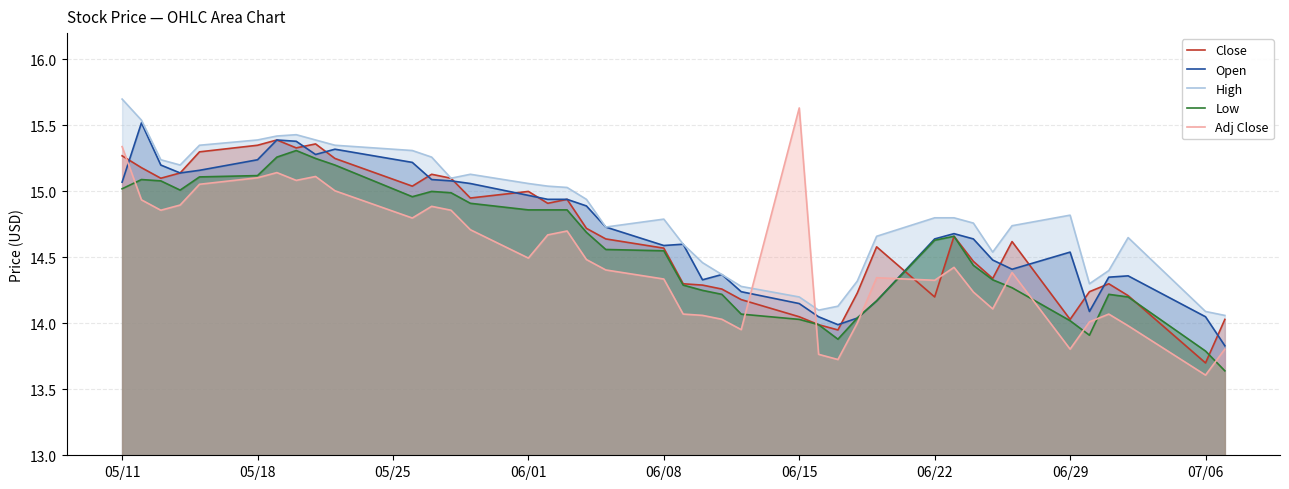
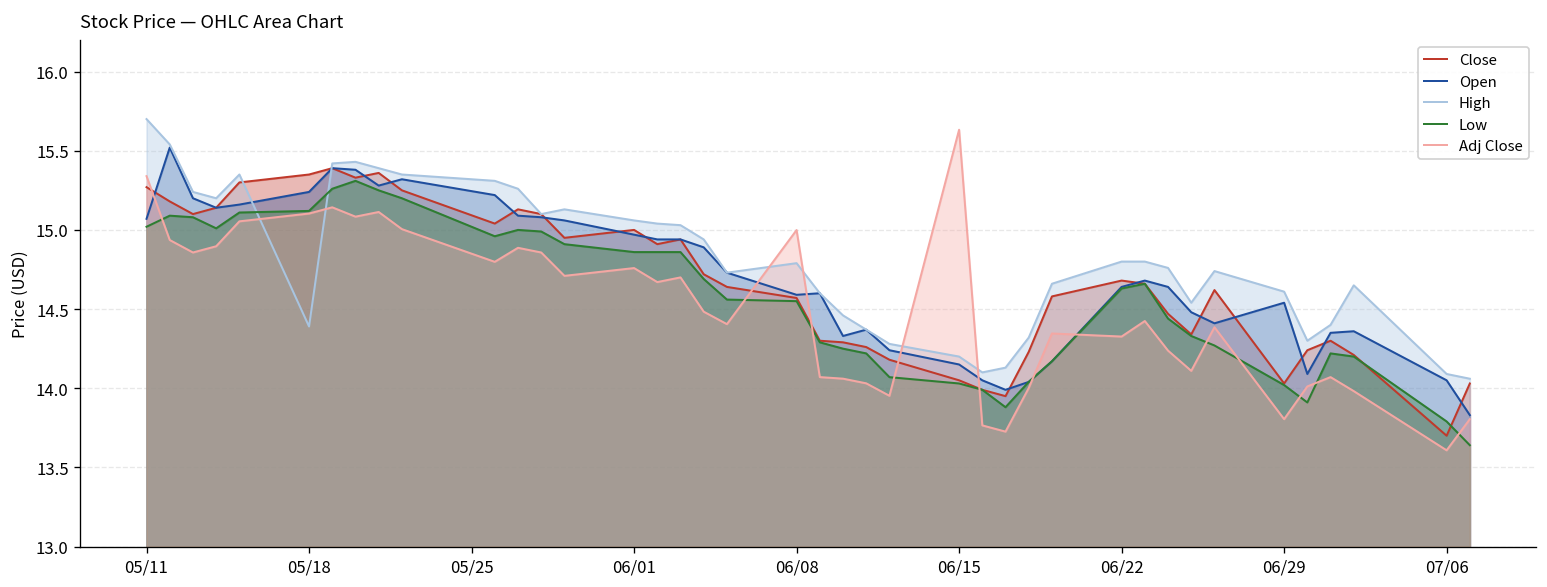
High, 05/18: 15.39 -> 14.39
Adj Close, 06/01: 14.49 -> 14.76
Adj Close, 06/08: 14.34 -> 15.00
Close, 06/22: 14.20 -> 14.68
High, 06/29: 14.82 -> 14.61
